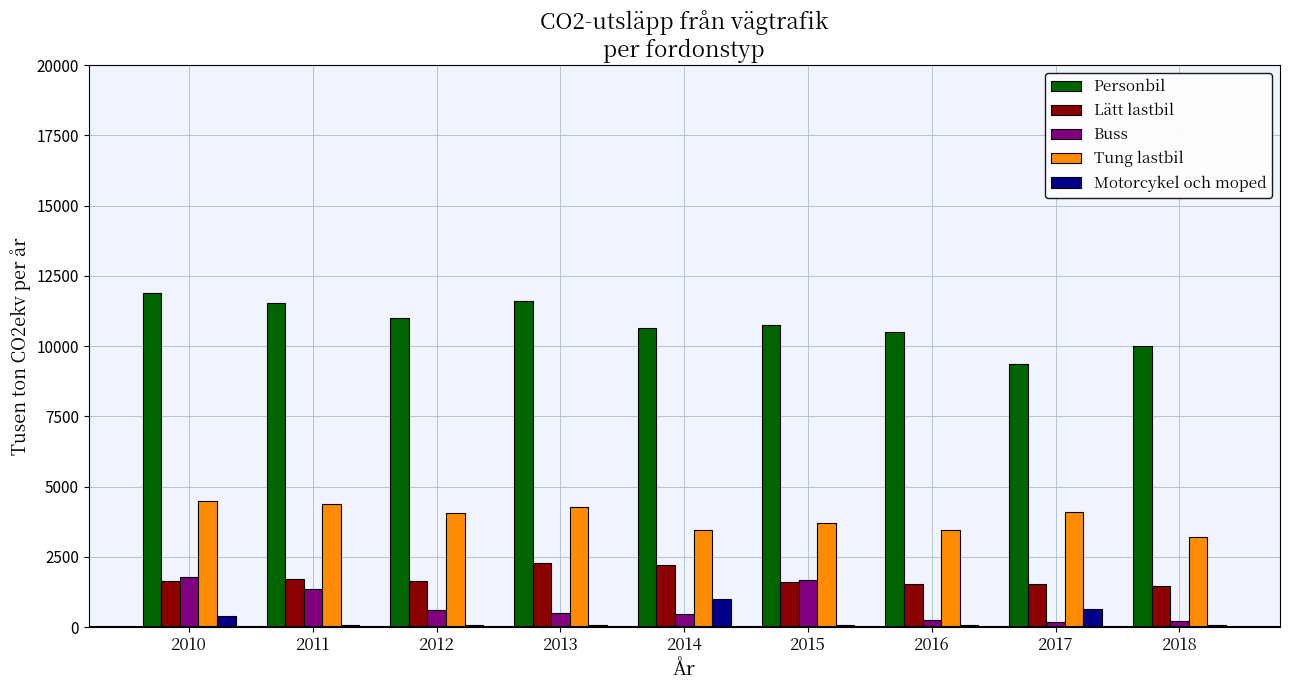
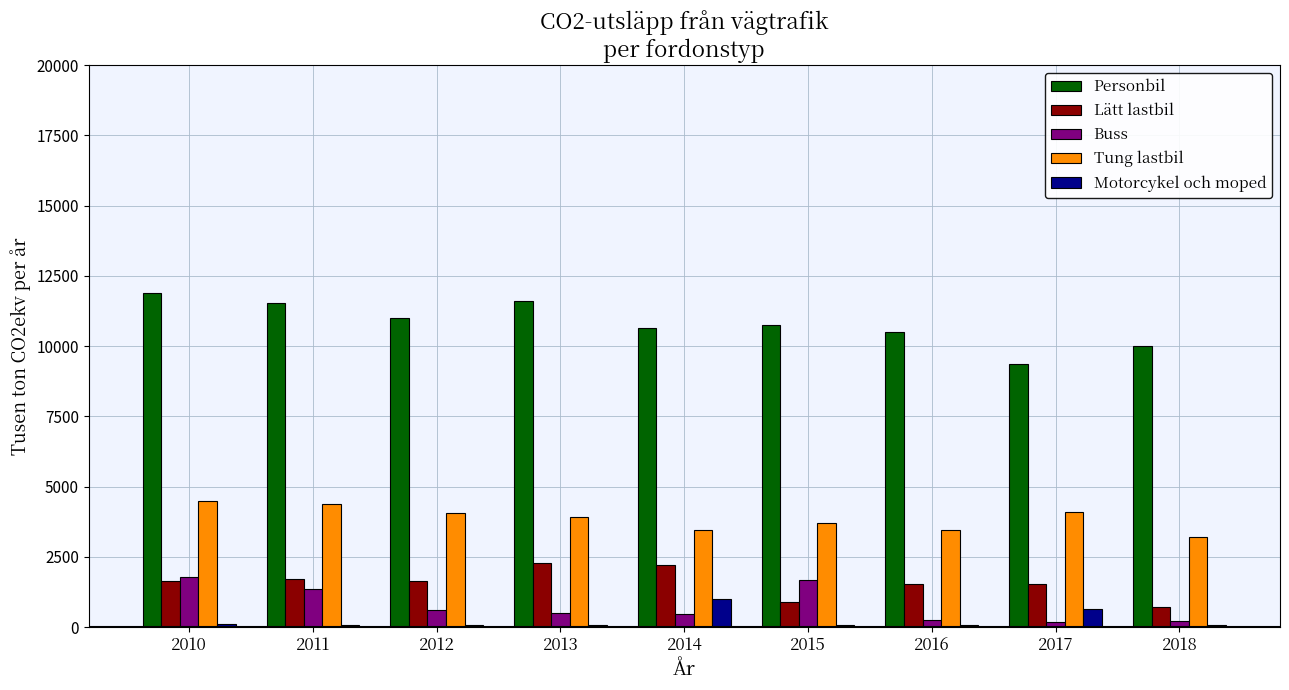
Motorcykel och moped, 2010: 400 -> 100
Tung lastbil, 2013: 4300 -> 3900
Lätt lastbil, 2015: 1600 -> 900
Lätt lastbil, 2018: 1500 -> 700
